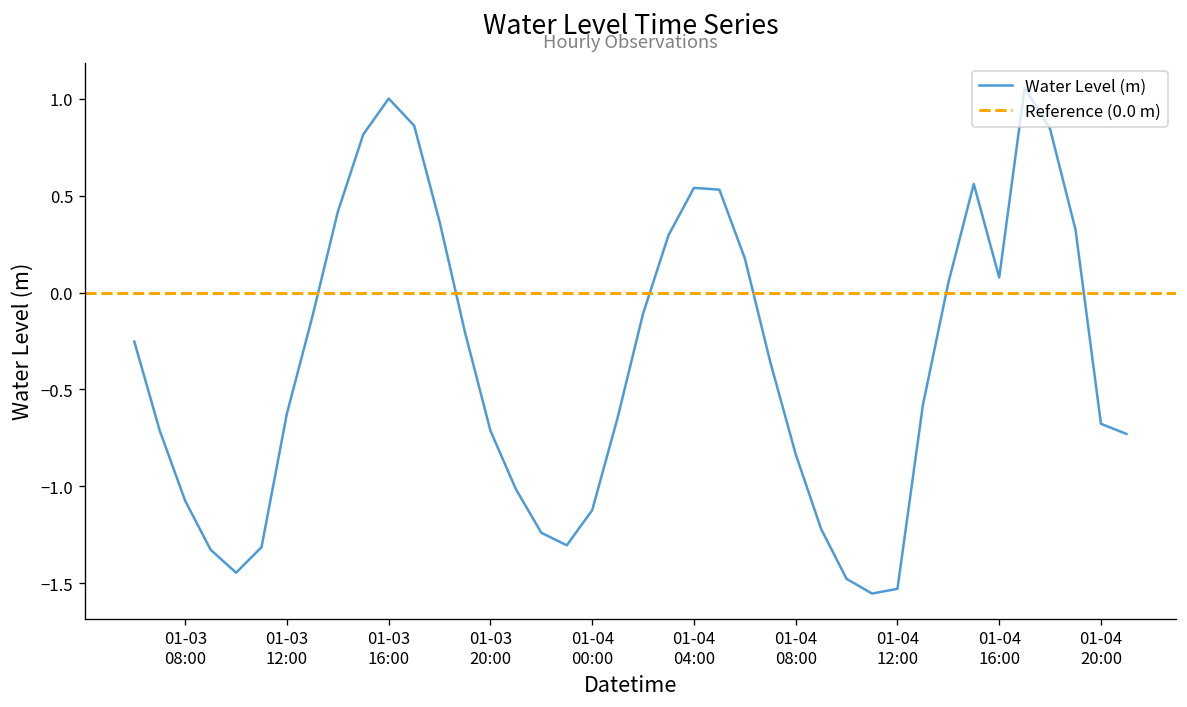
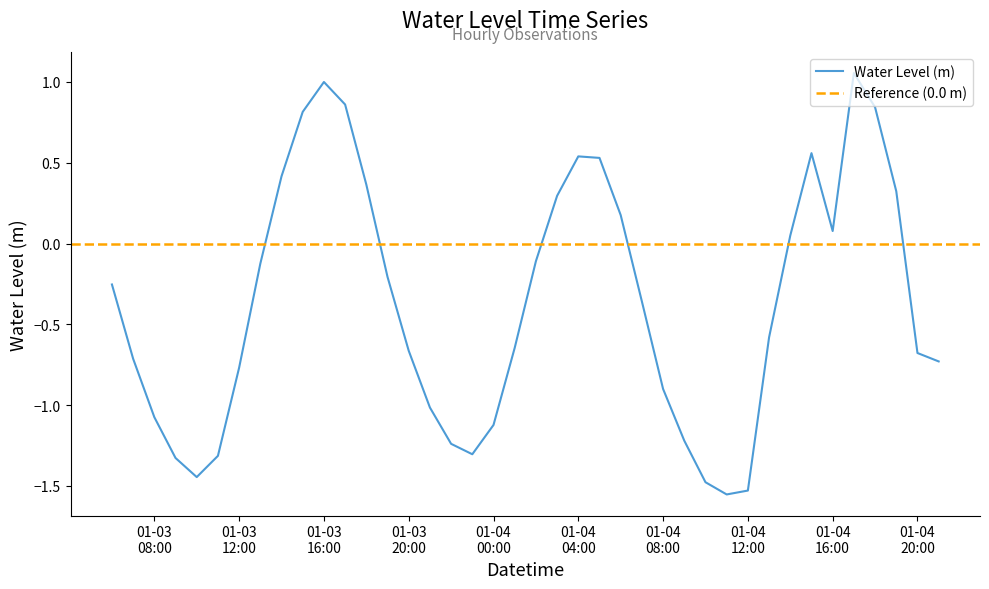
01-03 12:00: -0.62 -> -0.77
01-03 20:00: -0.71 -> -0.66
01-04 08:00: -0.83 -> -0.90
